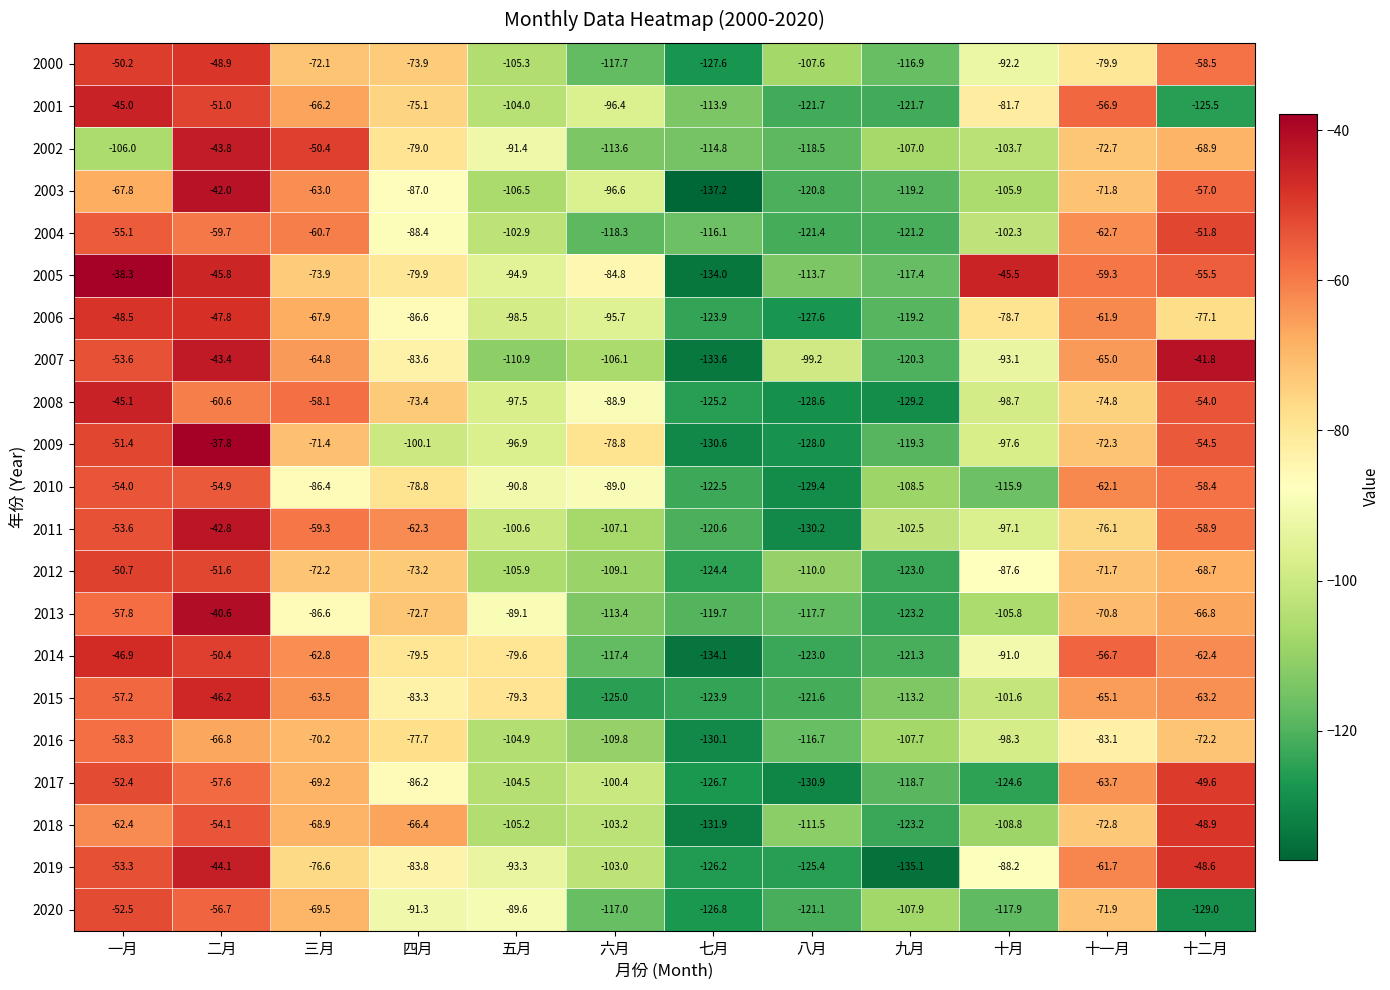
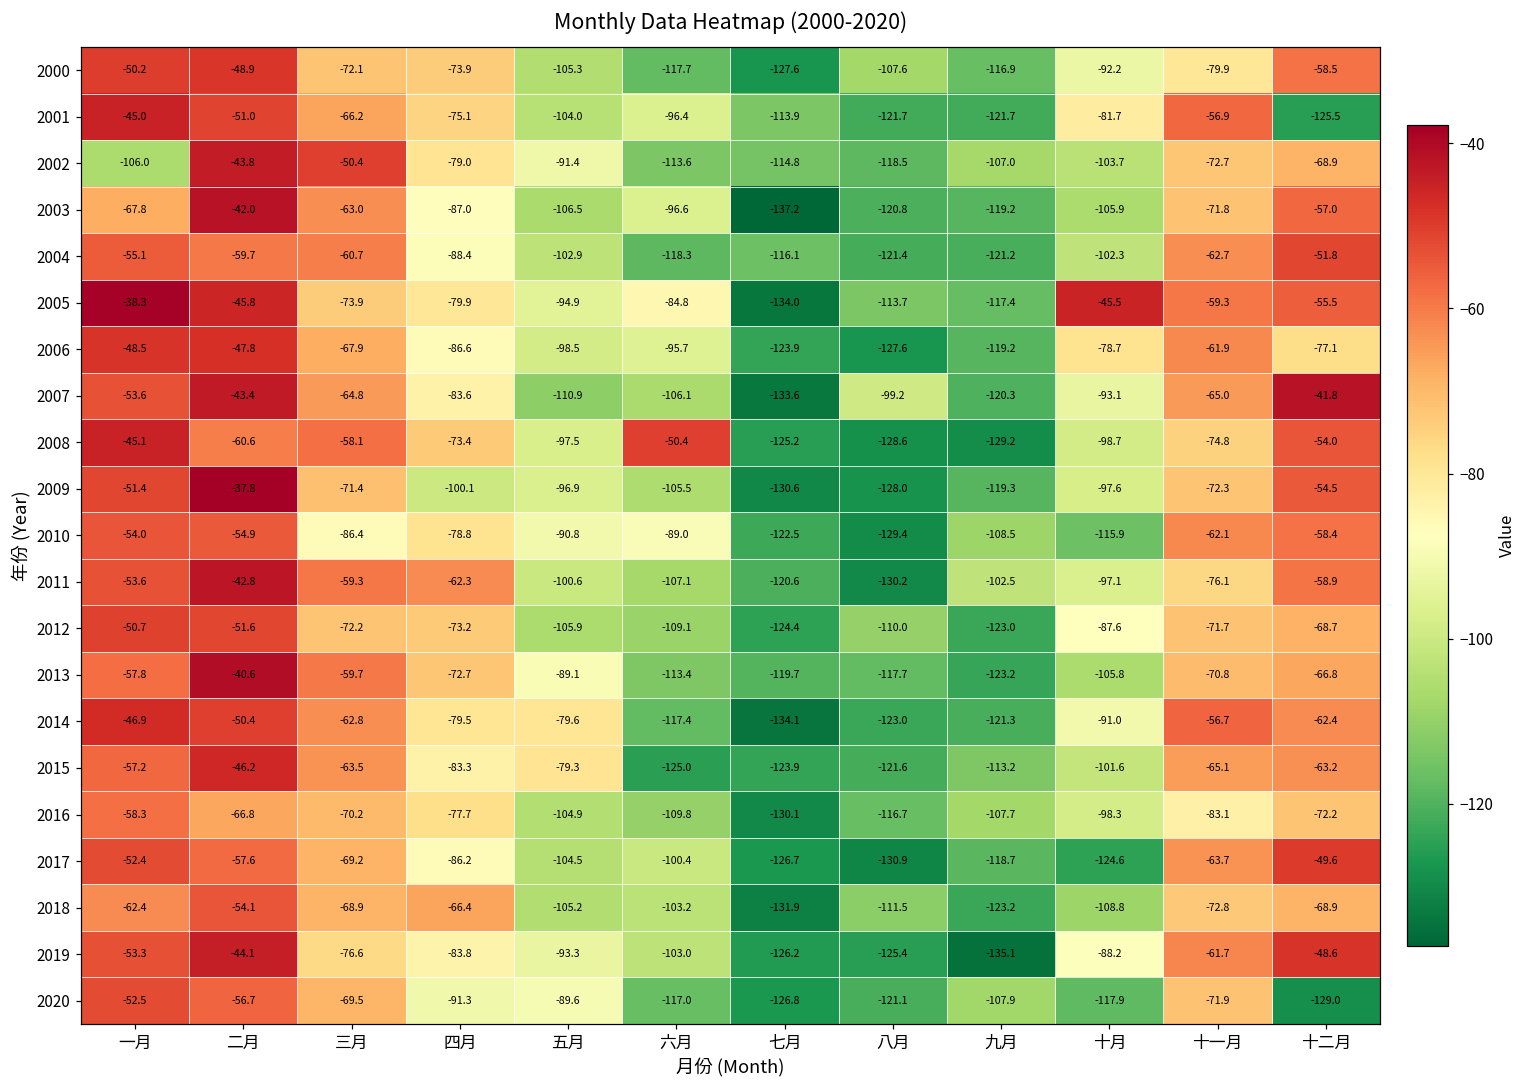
2008, 六月: -88.9 -> -50.4
2009, 六月: -78.8 -> -105.5
2013, 三月: -86.6 -> -59.7
2018, 十二月: -48.9 -> -68.9
